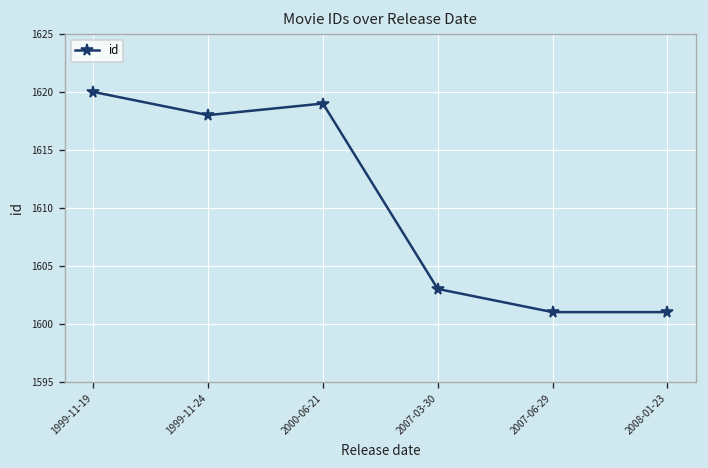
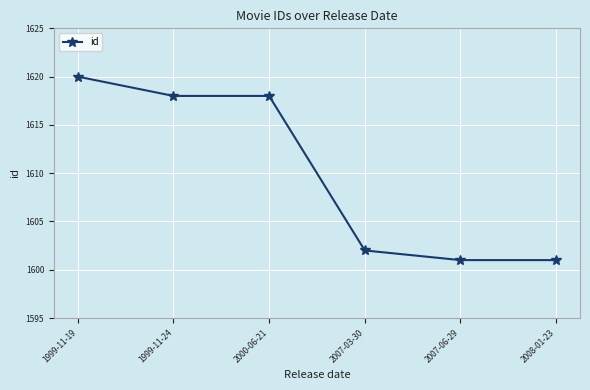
2000-06-21: 1619 -> 1618
2007-03-30: 1603 -> 1602
